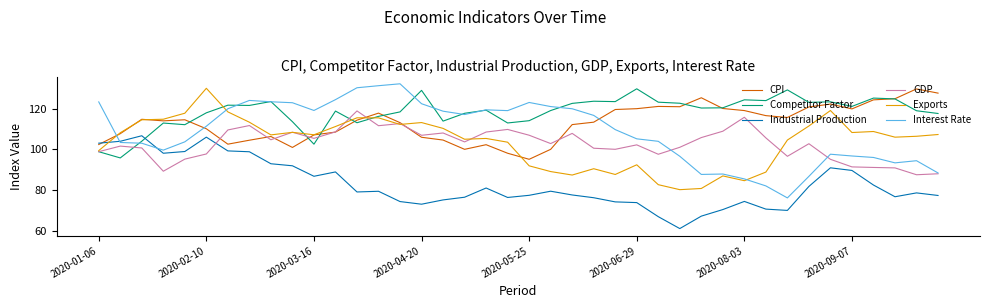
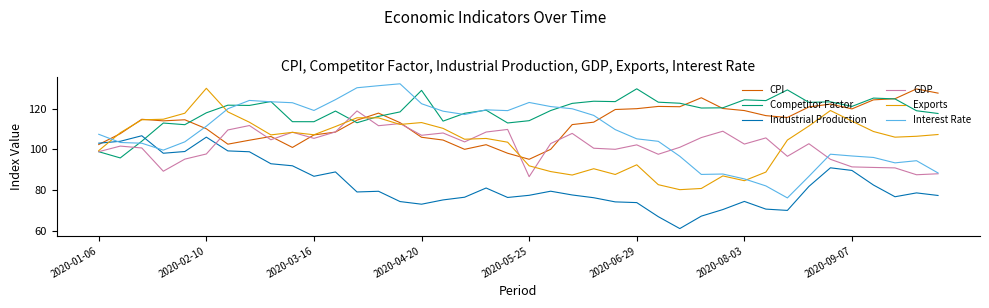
Interest Rate, 2020-01-06: 123 -> 107
Competitor Factor, 2020-03-16: 103 -> 114
GDP, 2020-05-25: 107 -> 87
GDP, 2020-08-03: 116 -> 103
Exports, 2020-09-07: 108 -> 114
